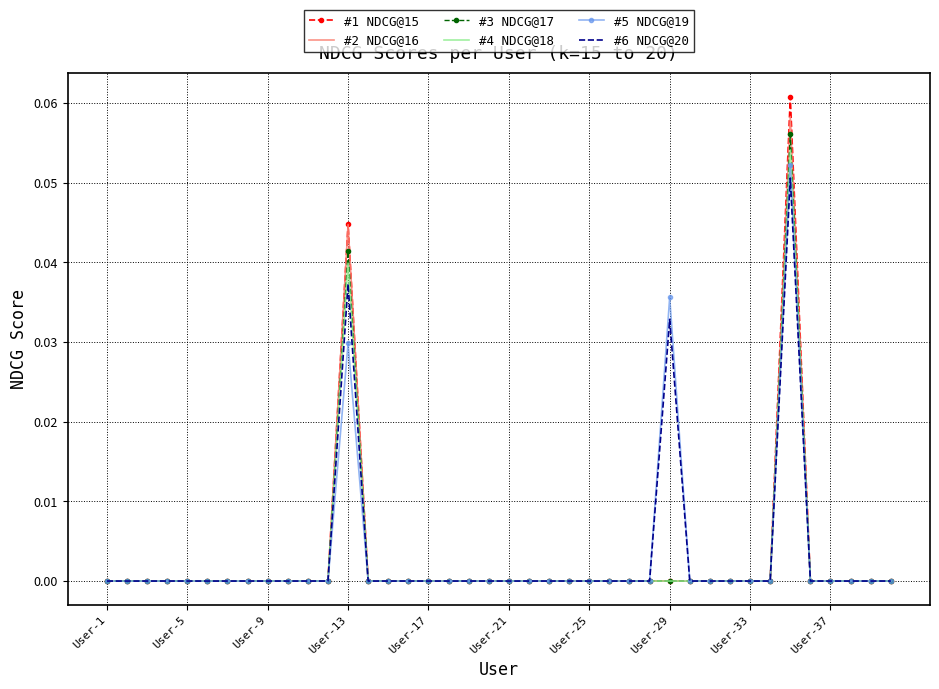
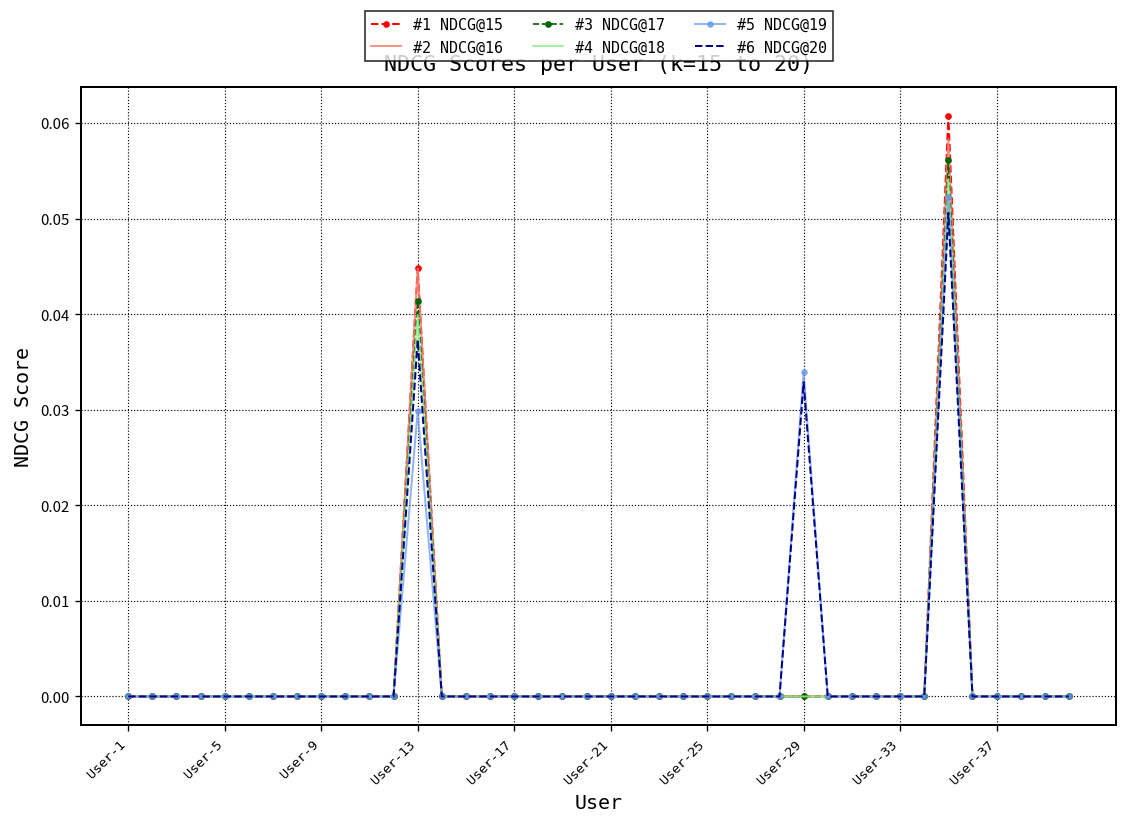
#5 NDCG@19, User-29: 0.036 -> 0.034
